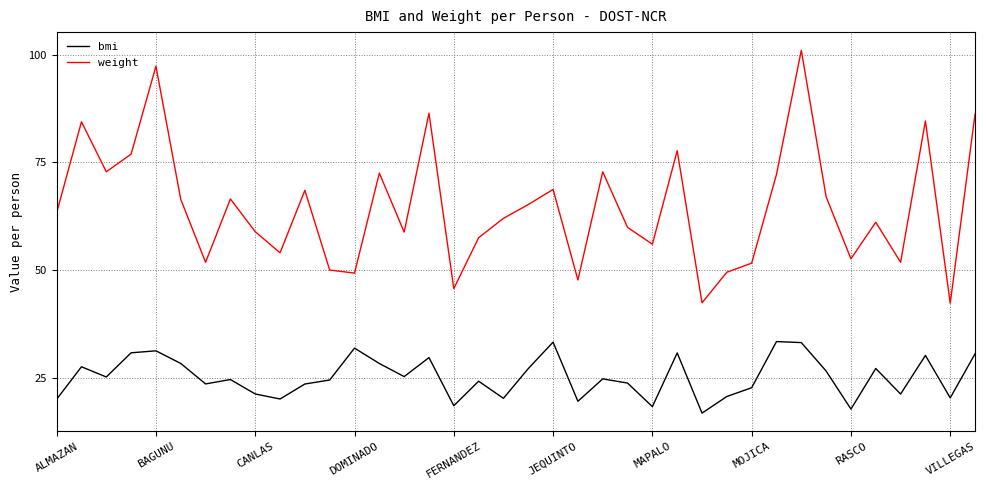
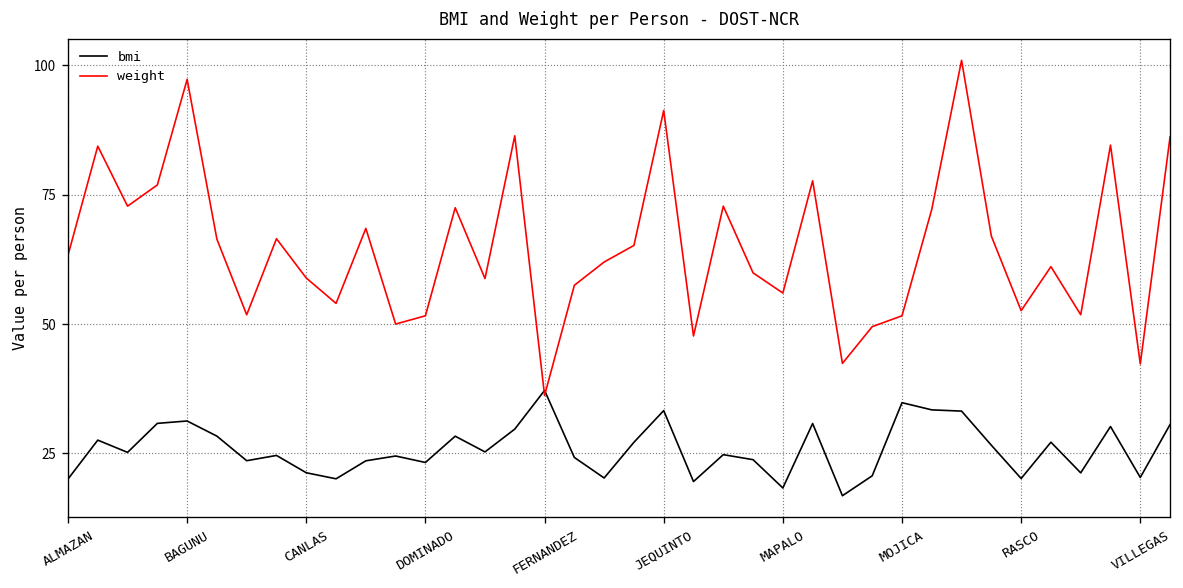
bmi, DOMINADO: 32 -> 23
weight, DOMINADO: 49 -> 52
bmi, FERNANDEZ: 19 -> 37
weight, FERNANDEZ: 46 -> 36
weight, JEQUINTO: 69 -> 91
bmi, MOJICA: 23 -> 35
bmi, RASCO: 18 -> 20
